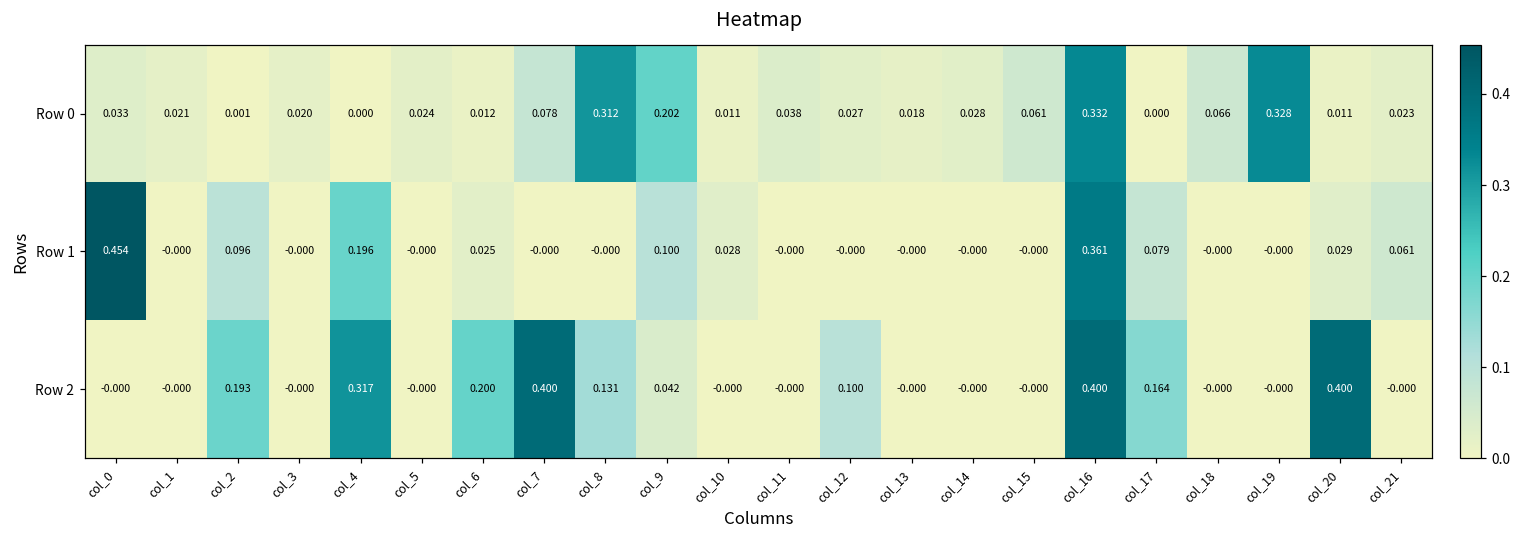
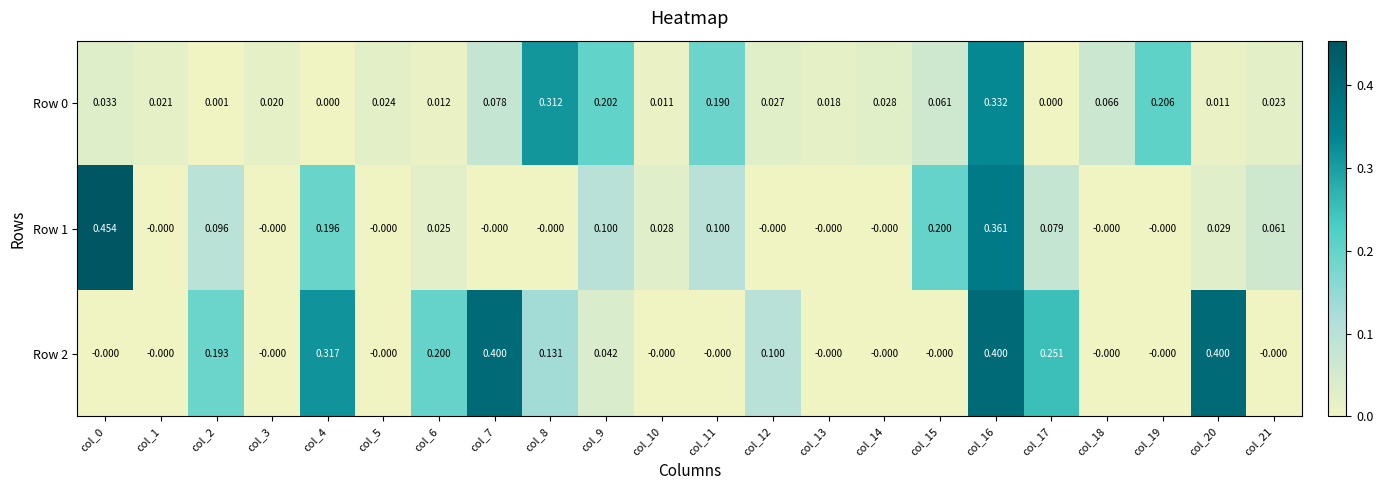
Row 0, col_11: 0.038 -> 0.190
Row 0, col_19: 0.328 -> 0.206
Row 1, col_11: -0.000 -> 0.100
Row 1, col_15: -0.000 -> 0.200
Row 2, col_17: 0.164 -> 0.251
